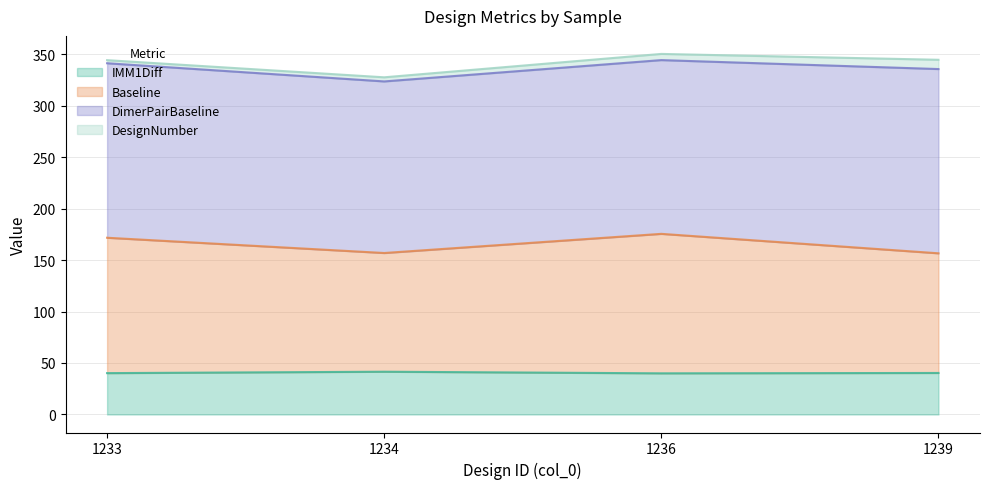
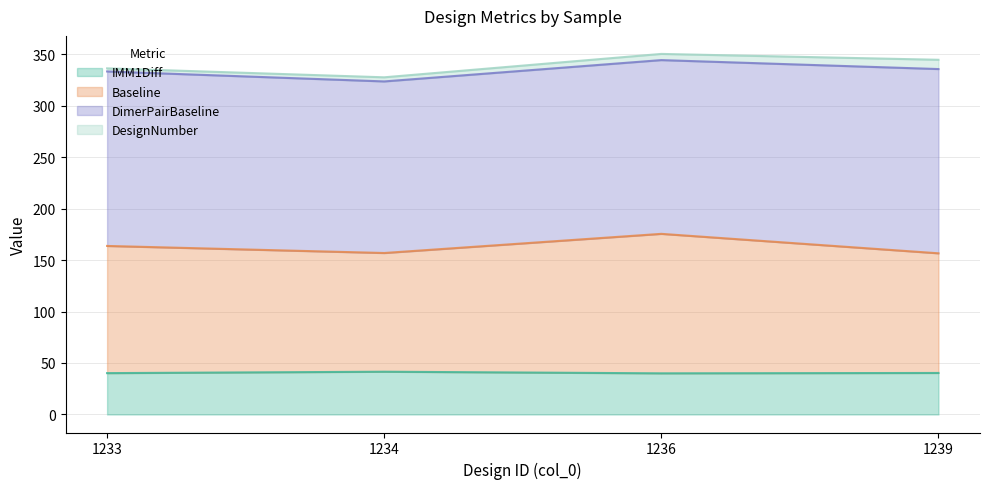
Baseline, 1233: 131 -> 124
